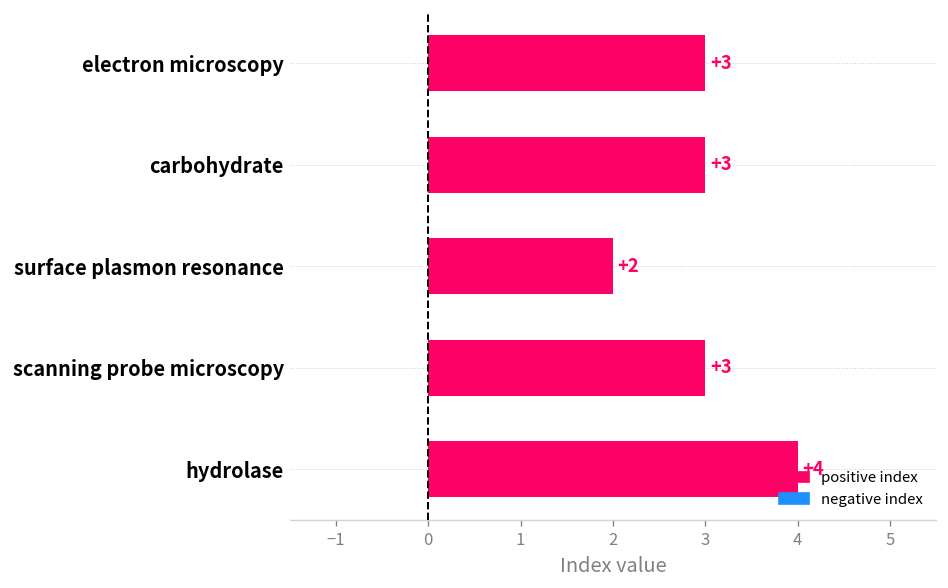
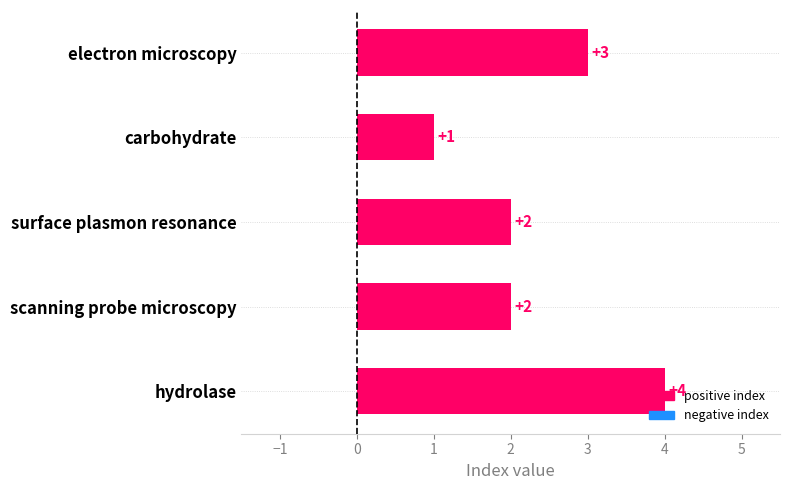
carbohydrate: +3 -> +1
scanning probe microscopy: +3 -> +2
